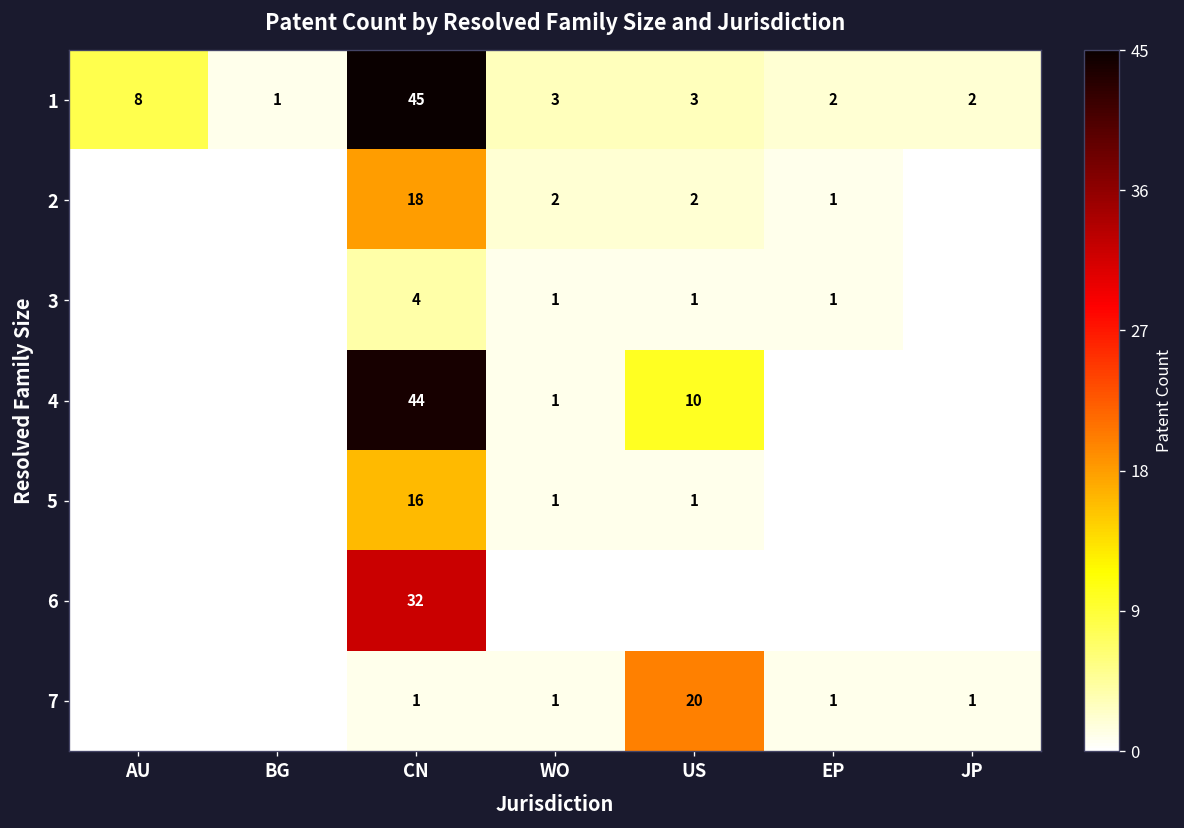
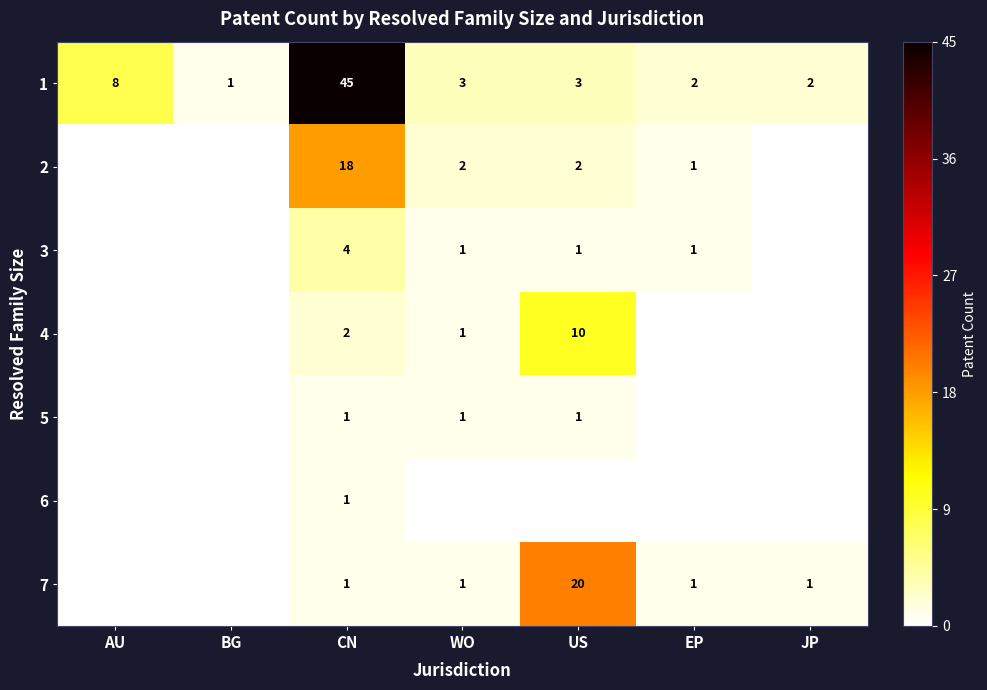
4, CN: 44 -> 2
5, CN: 16 -> 1
6, CN: 32 -> 1
